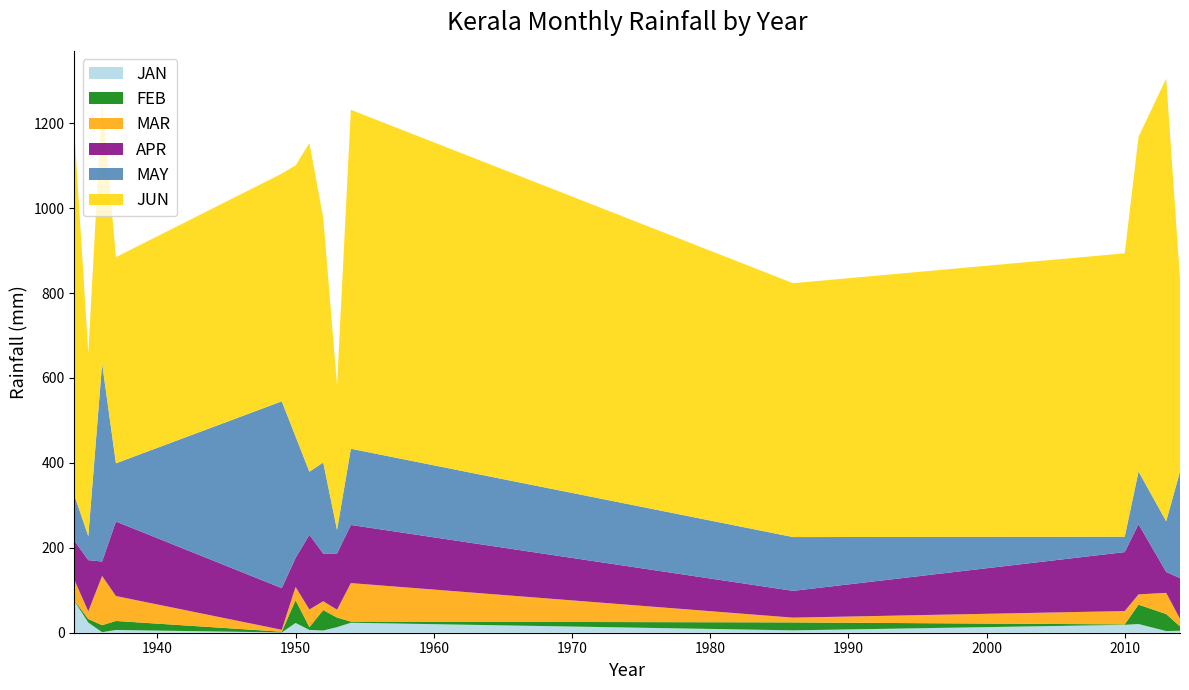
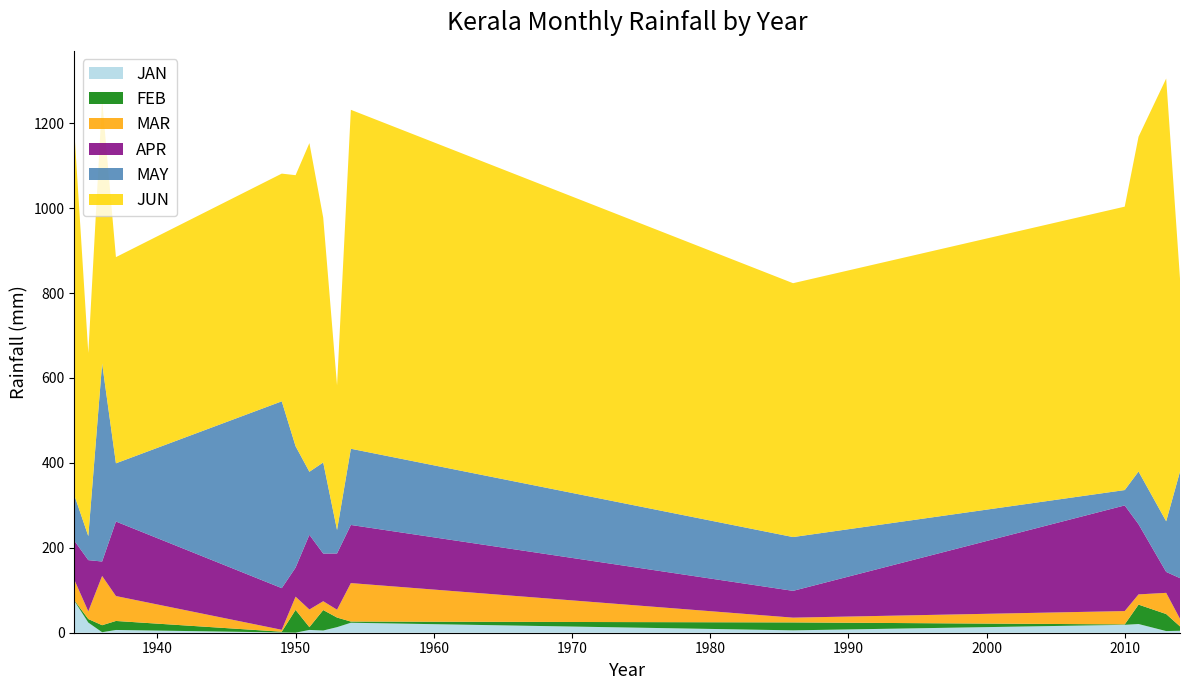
JAN, 1950: 20 -> 0
APR, 2010: 140 -> 250
